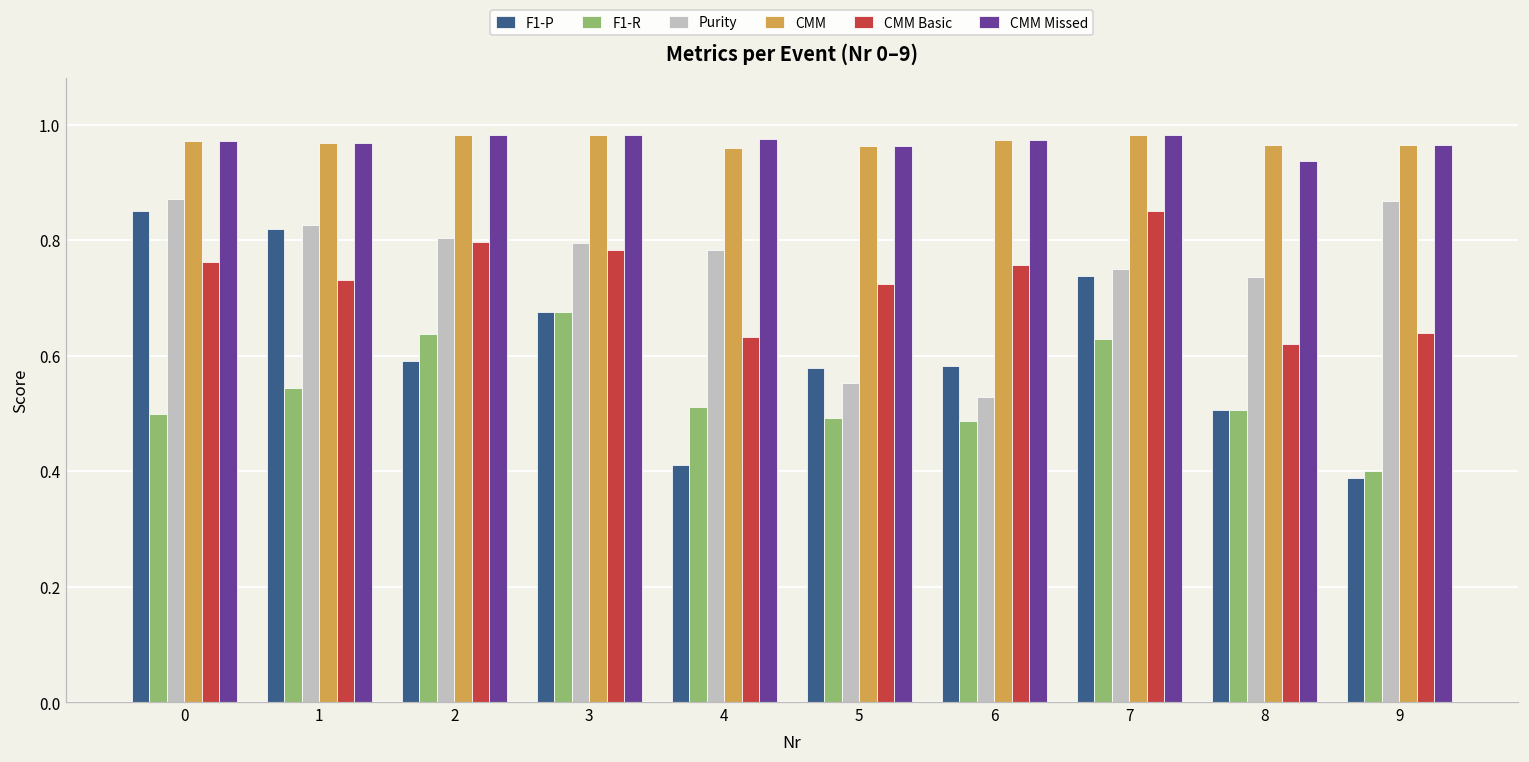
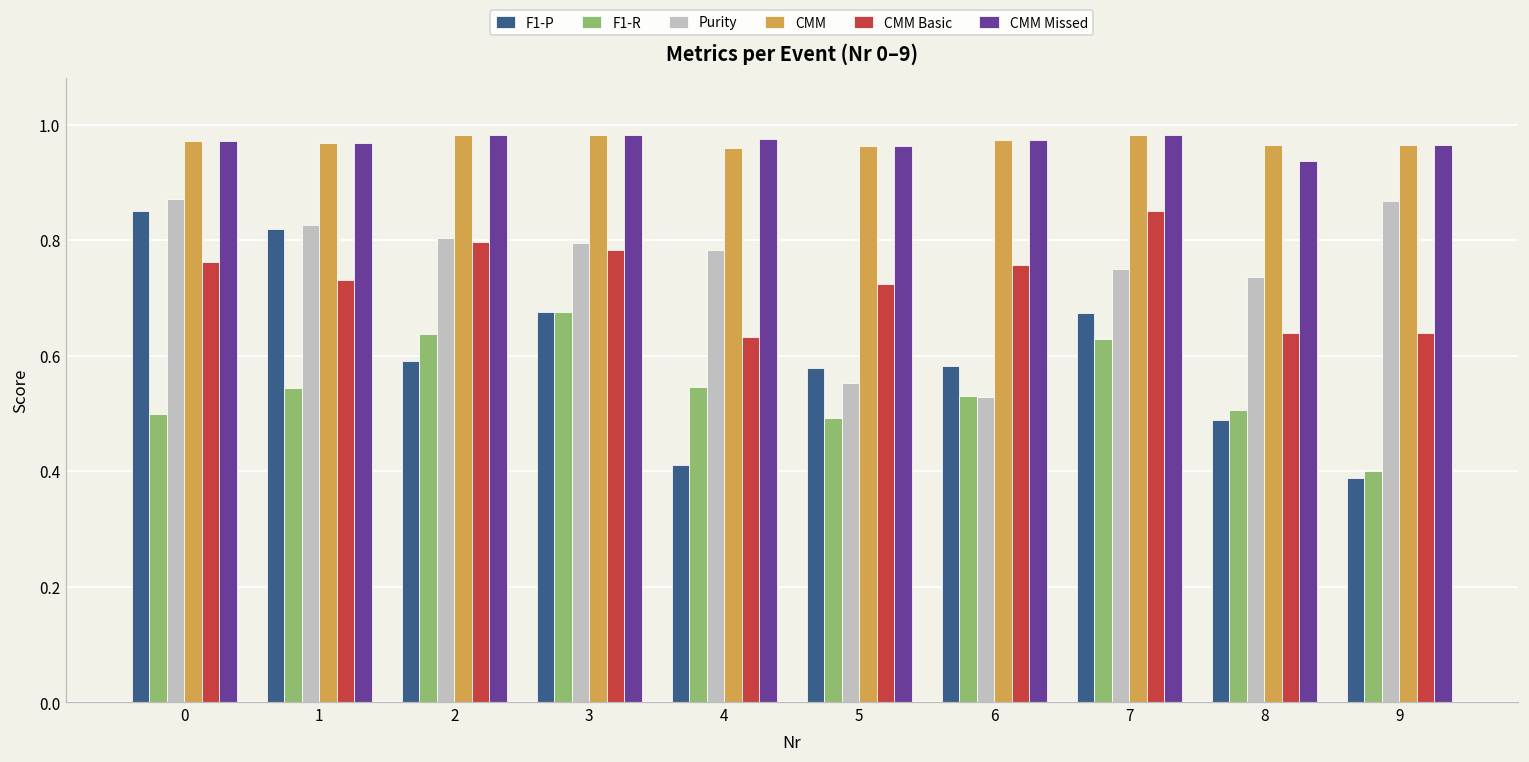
F1-R, 4: 0.51 -> 0.55
F1-R, 6: 0.49 -> 0.53
F1-P, 7: 0.74 -> 0.67
F1-P, 8: 0.51 -> 0.49
CMM Basic, 8: 0.62 -> 0.64
